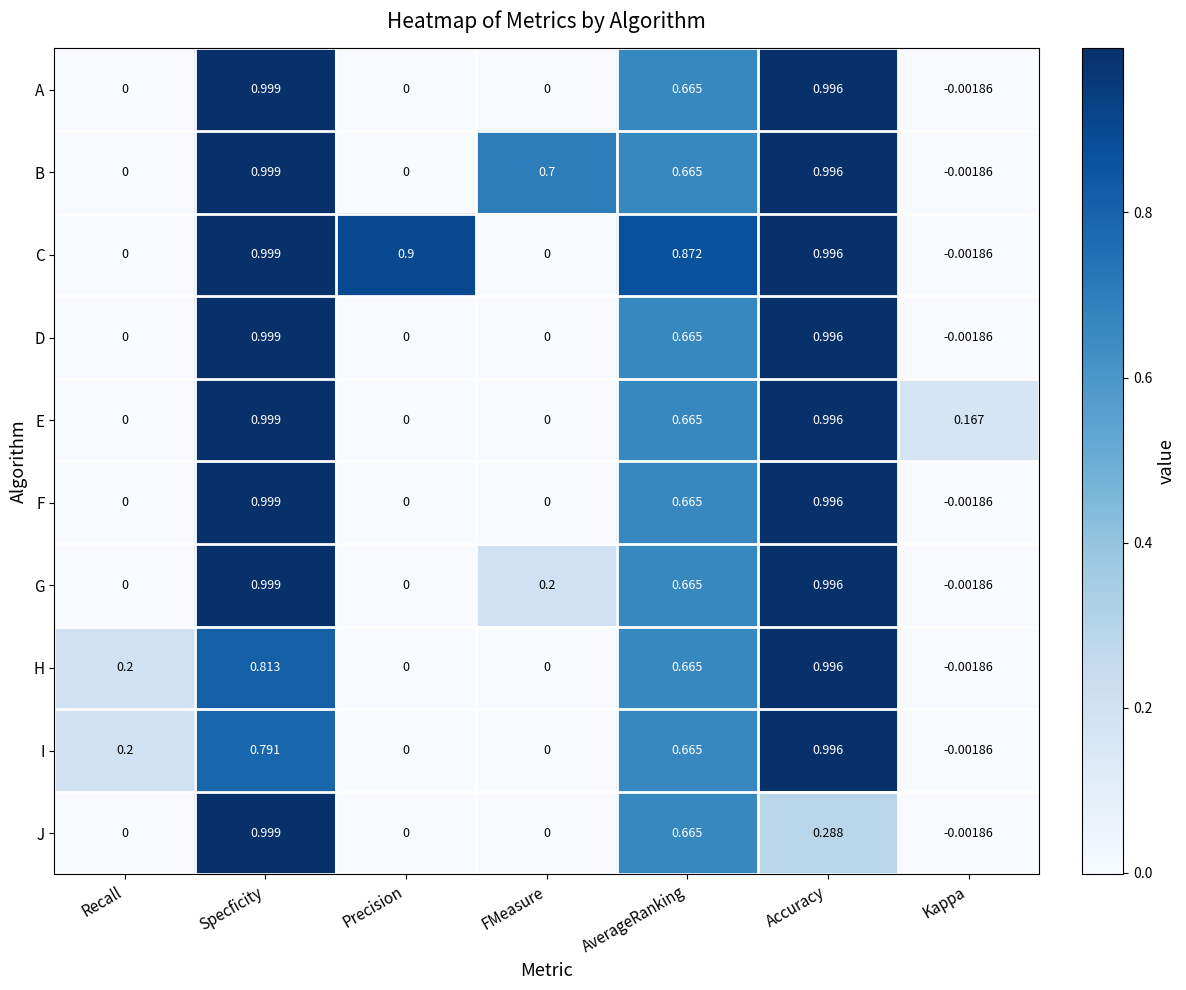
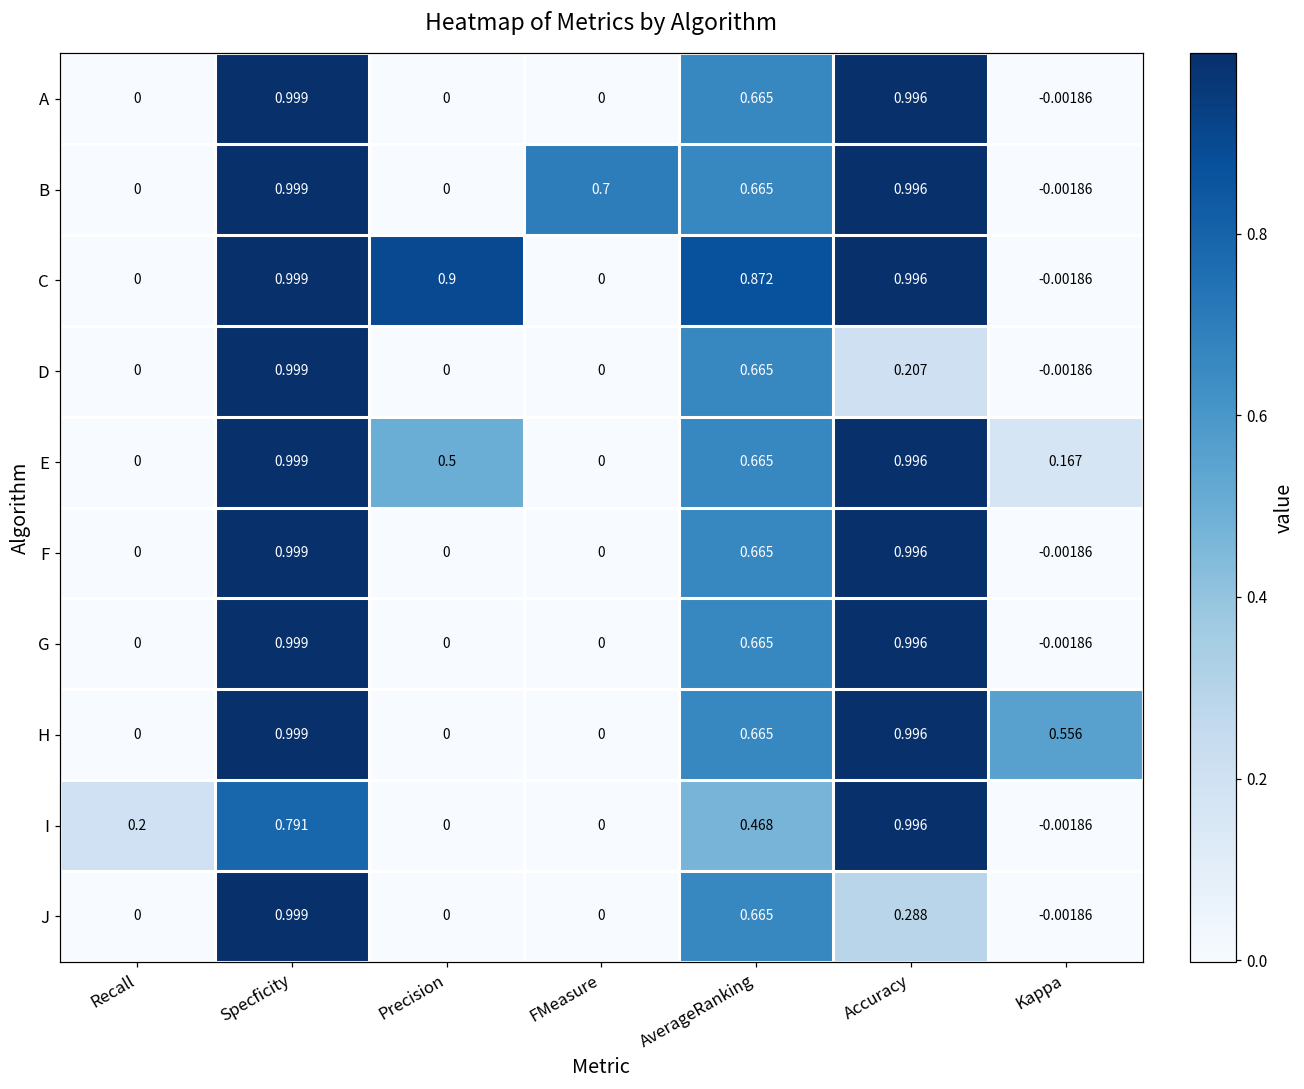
D, Accuracy: 0.996 -> 0.207
E, Precision: 0 -> 0.5
G, FMeasure: 0.2 -> 0
H, Recall: 0.2 -> 0
H, Specficity: 0.813 -> 0.999
H, Kappa: -0.00186 -> 0.556
I, AverageRanking: 0.665 -> 0.468
